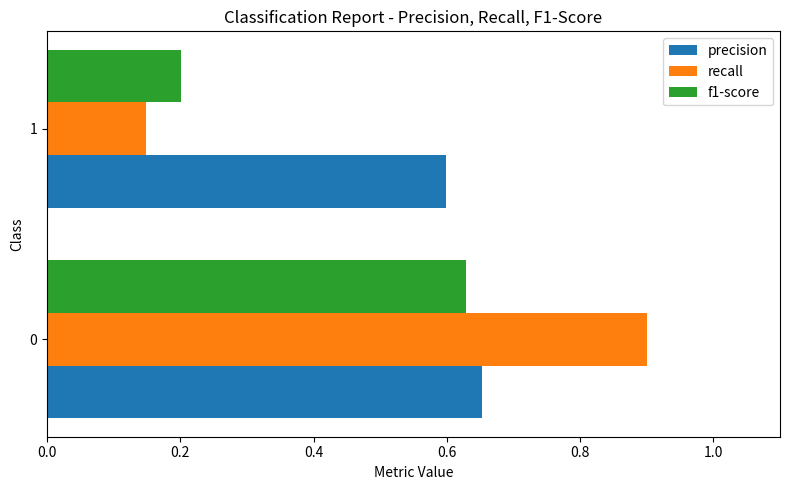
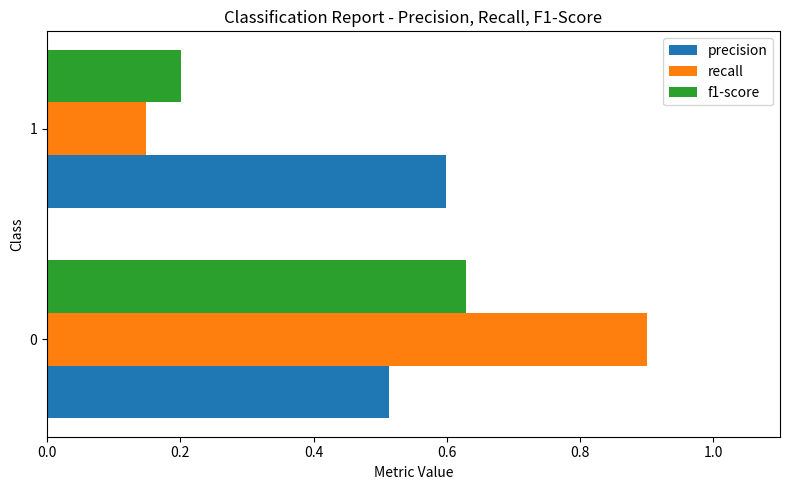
precision, 0: 0.65 -> 0.51
